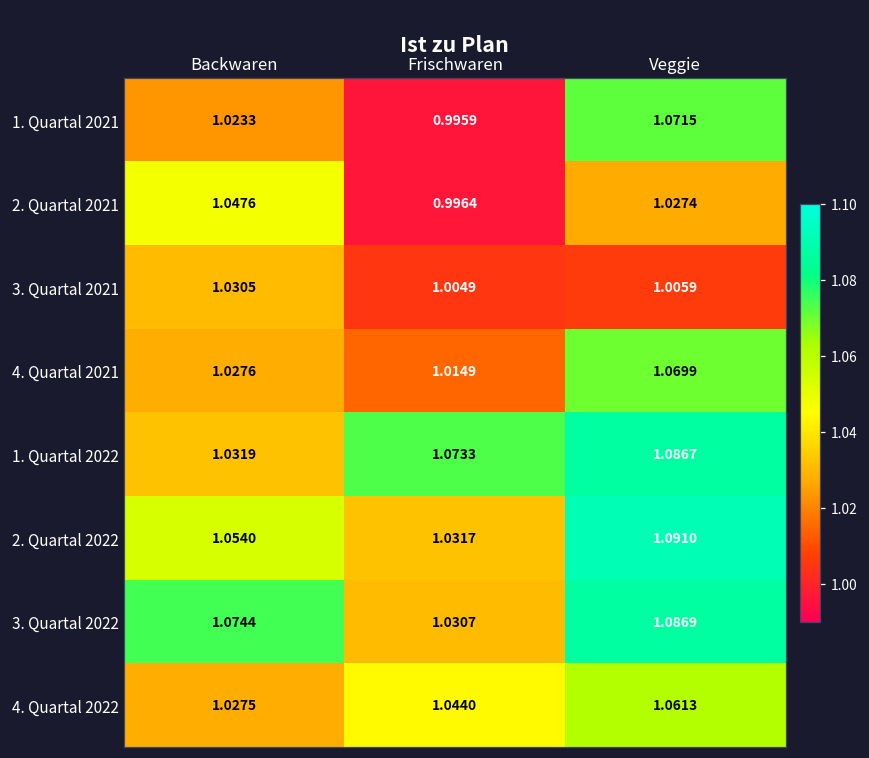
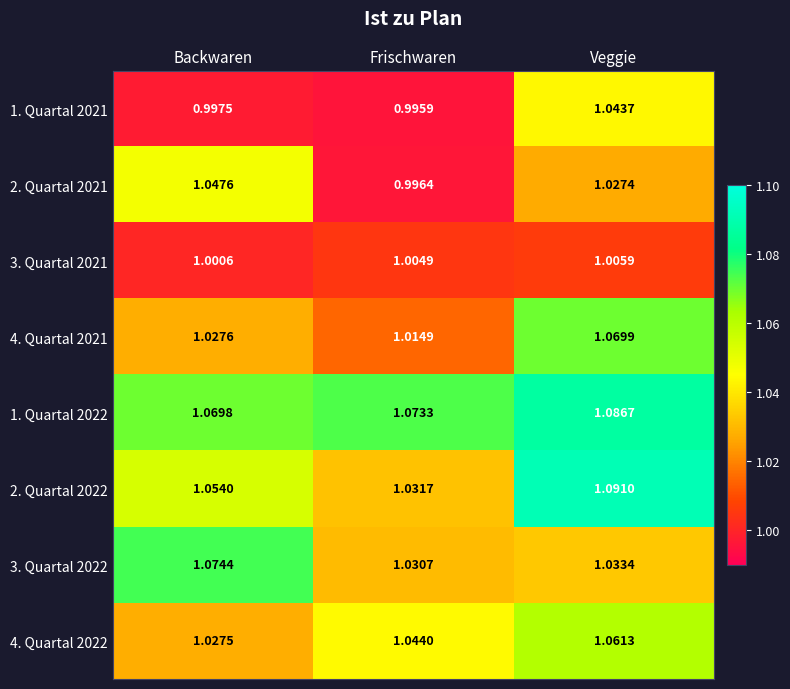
1. Quartal 2021, Backwaren: 1.0233 -> 0.9975
1. Quartal 2021, Veggie: 1.0715 -> 1.0437
3. Quartal 2021, Backwaren: 1.0305 -> 1.0006
1. Quartal 2022, Backwaren: 1.0319 -> 1.0698
3. Quartal 2022, Veggie: 1.0869 -> 1.0334
